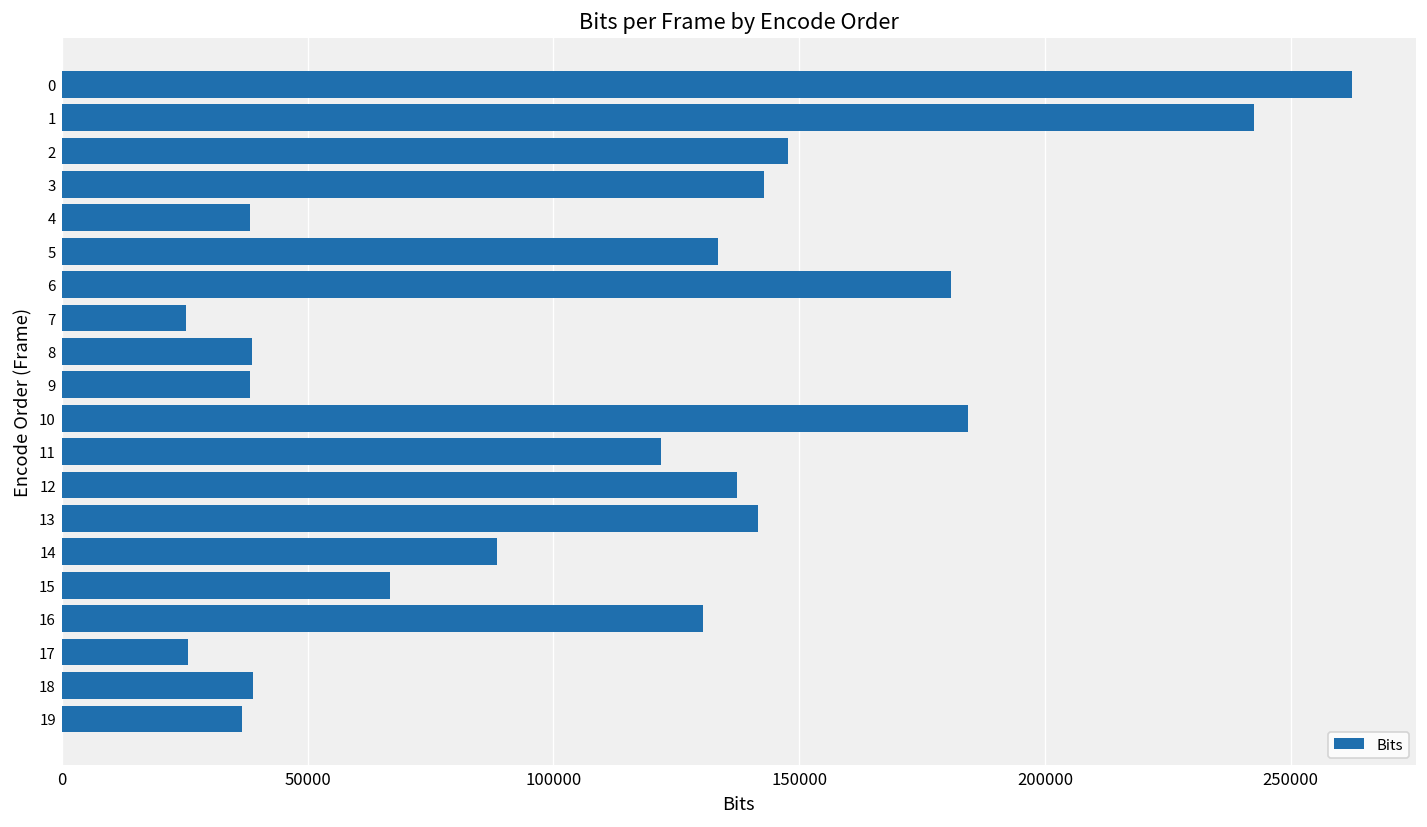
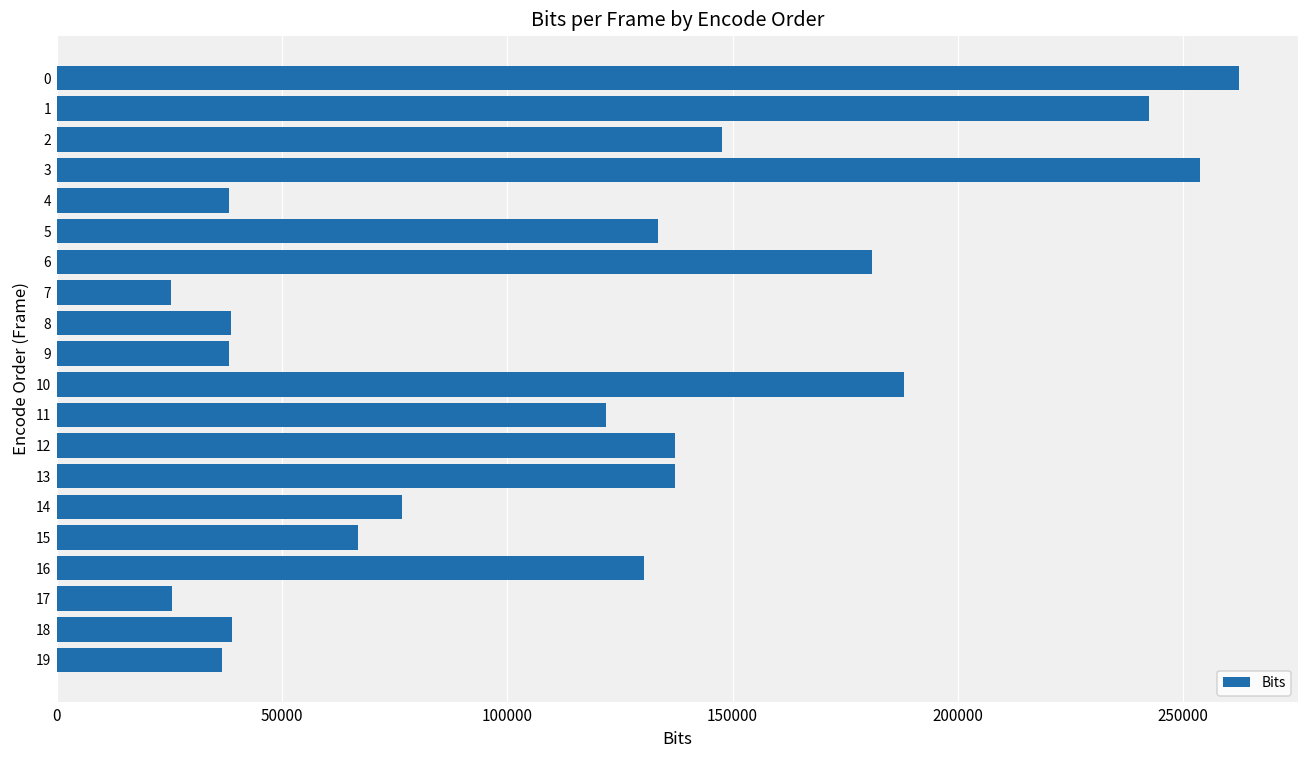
3: 143000 -> 254000
10: 184000 -> 188000
13: 142000 -> 137000
14: 89000 -> 77000
